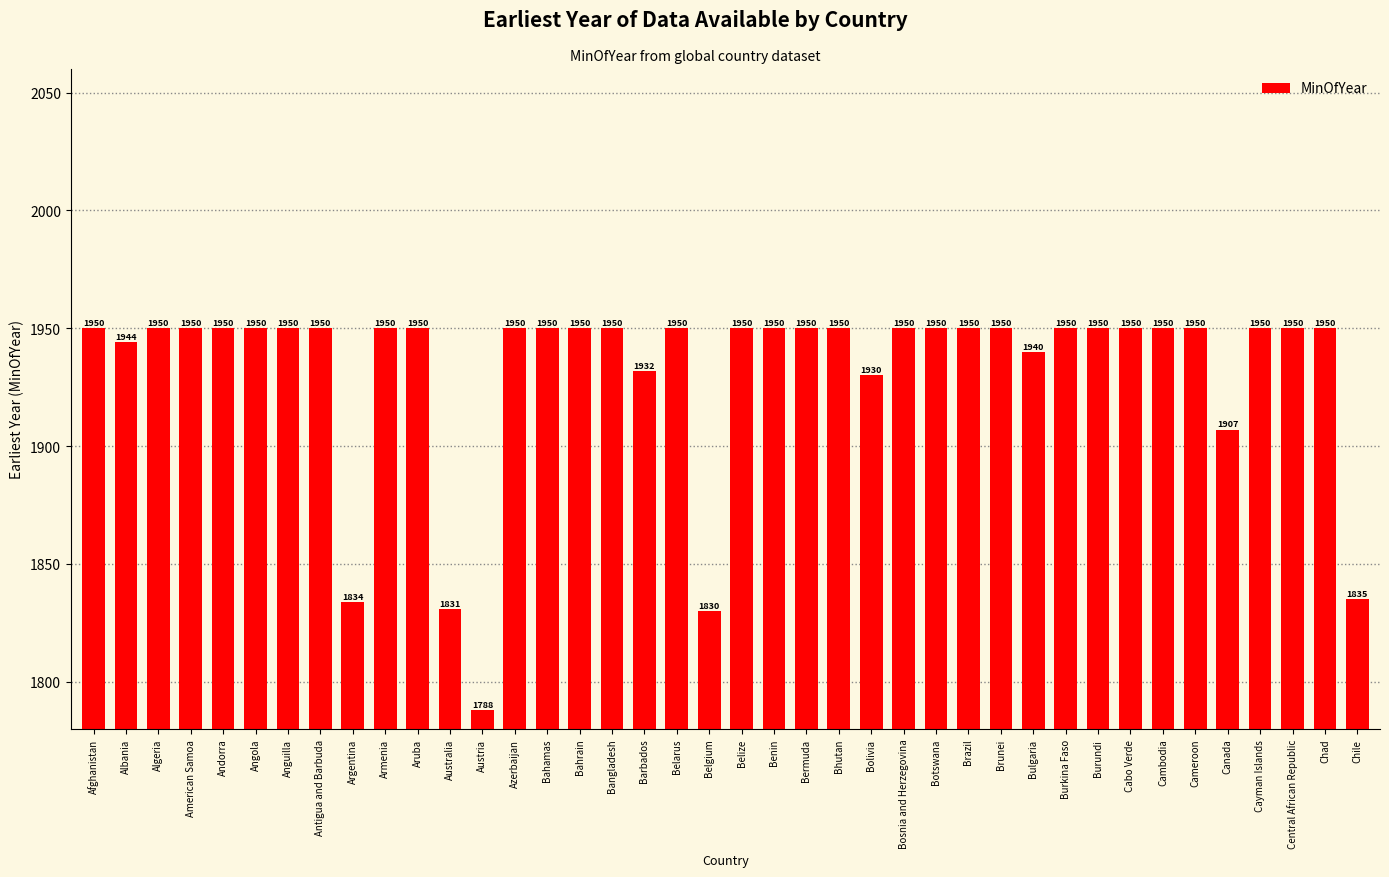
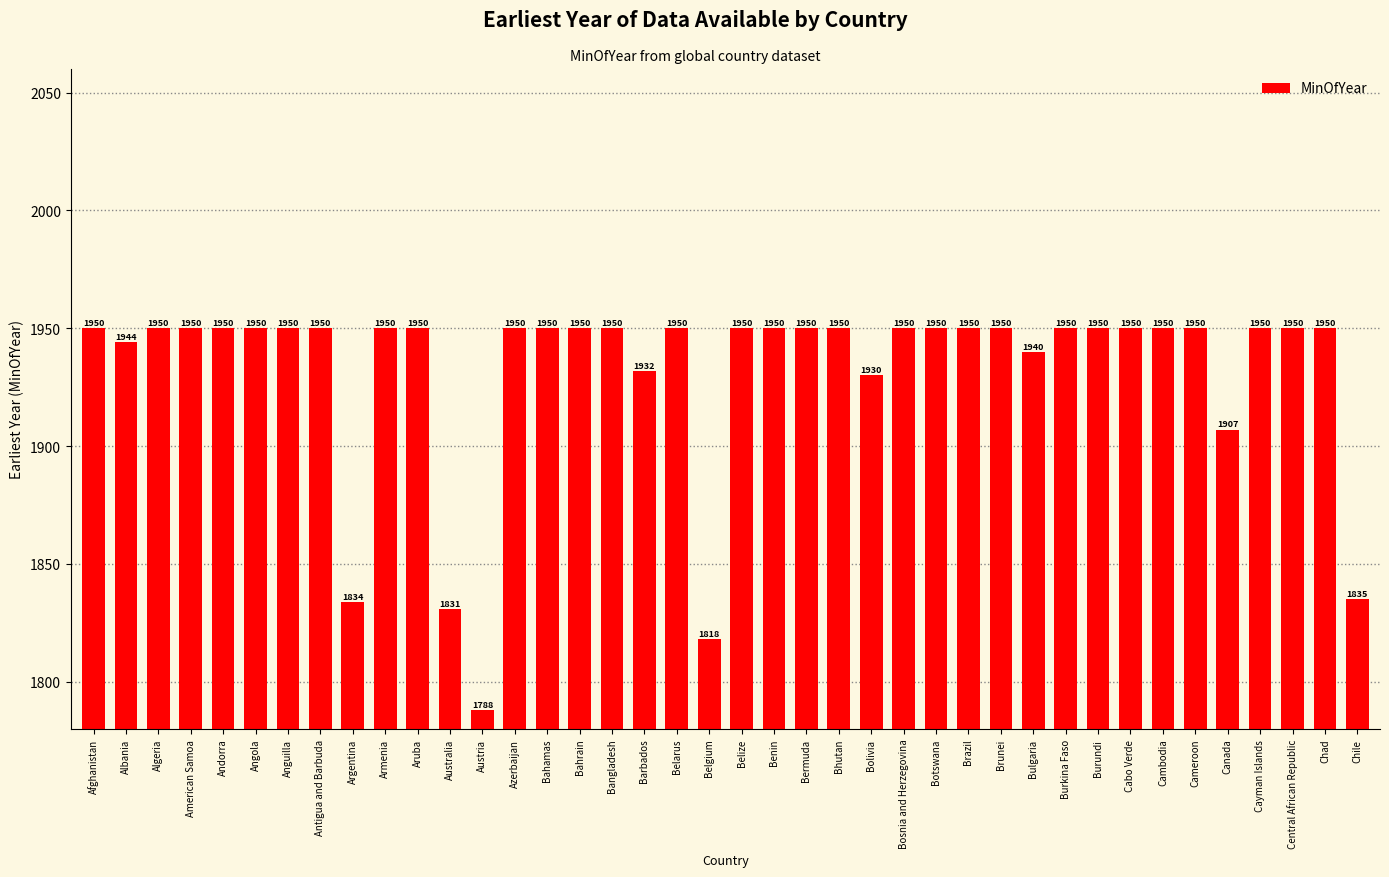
Belgium: 1830 -> 1818
